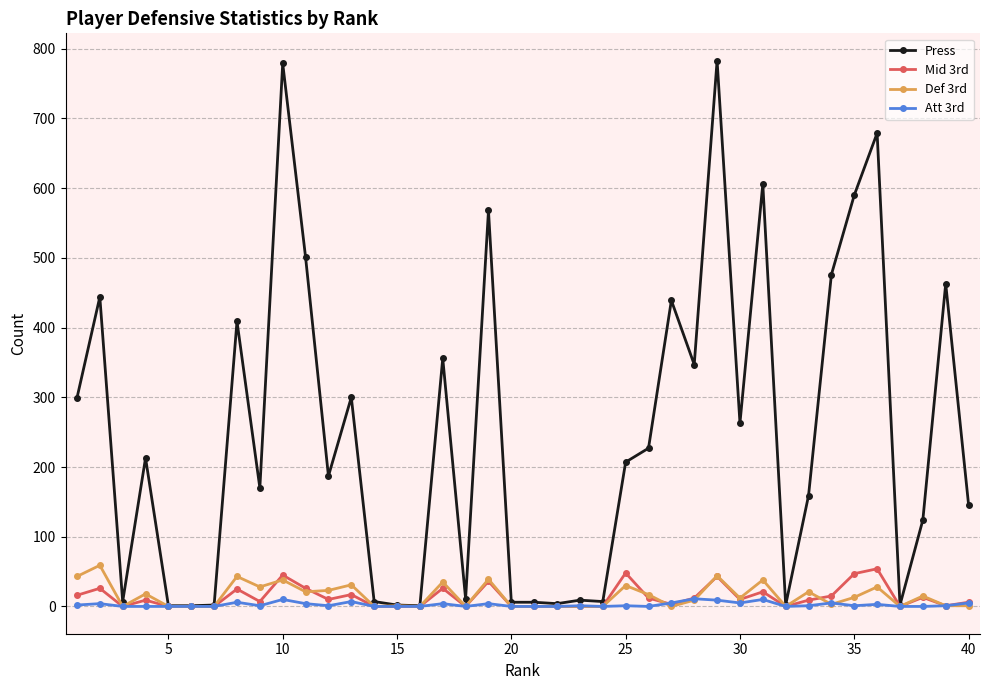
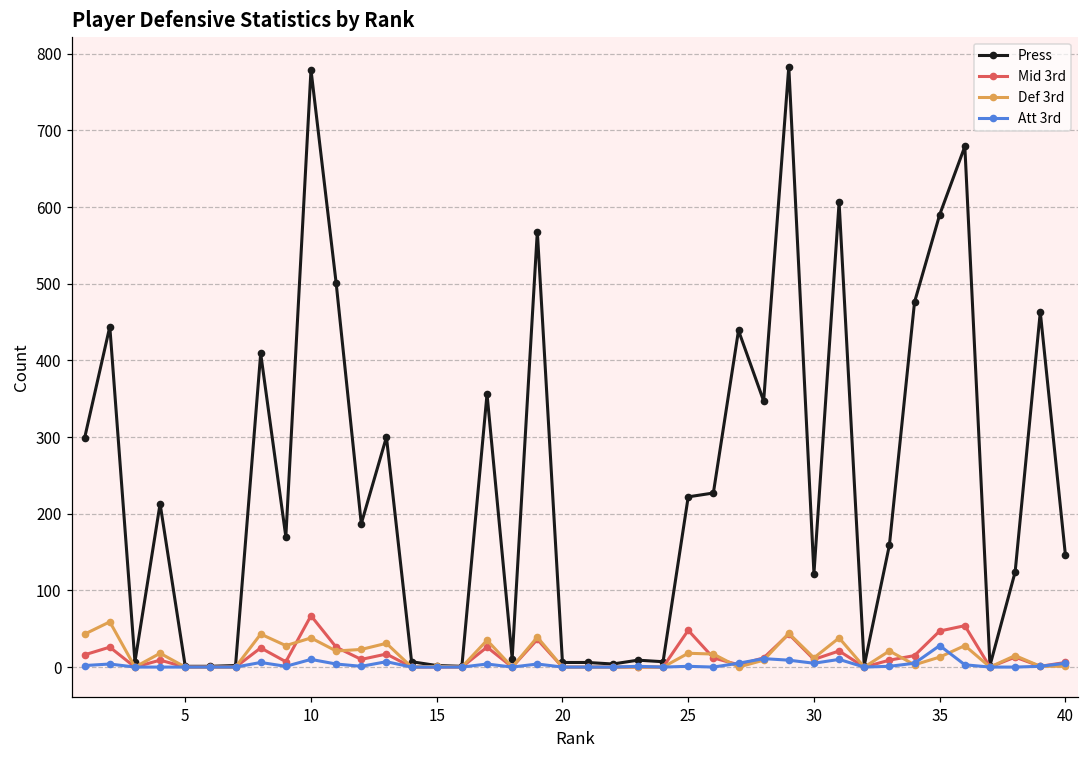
Mid 3rd, 10: 50 -> 70
Press, 25: 210 -> 220
Def 3rd, 25: 30 -> 20
Press, 30: 260 -> 120
Att 3rd, 35: 0 -> 30
